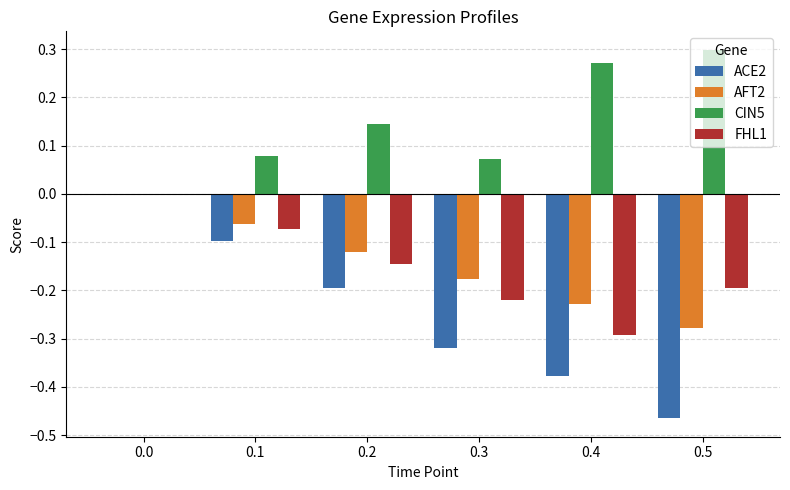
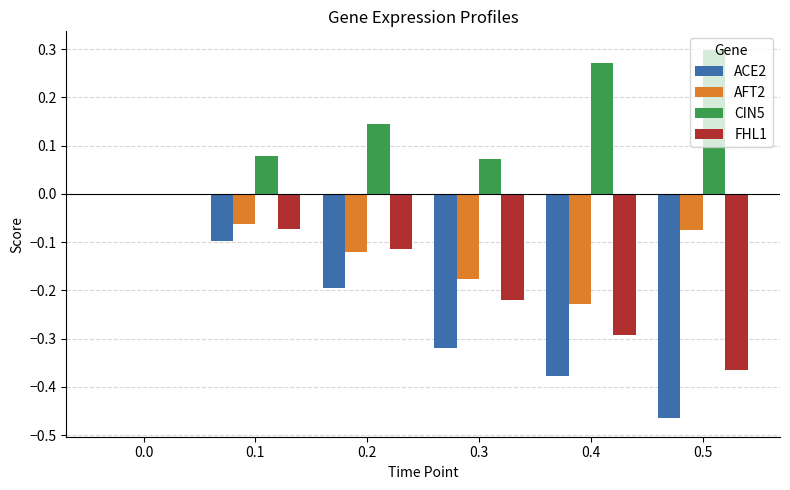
FHL1, 0.2: -0.15 -> -0.12
AFT2, 0.5: -0.28 -> -0.07
FHL1, 0.5: -0.19 -> -0.36
